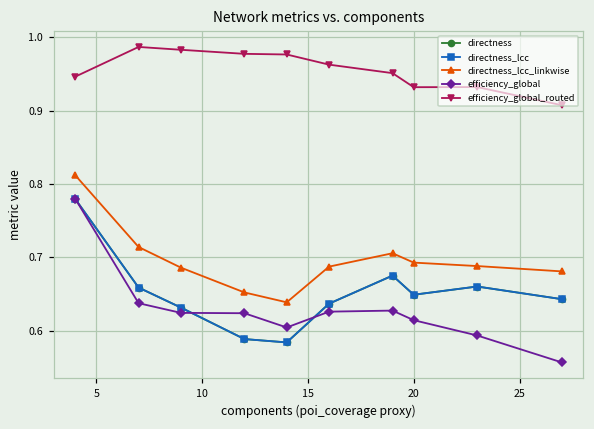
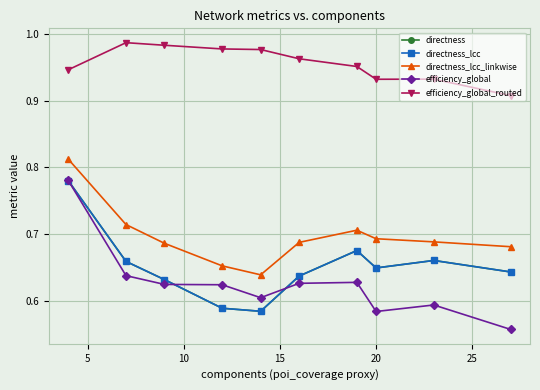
efficiency_global, 20: 0.61 -> 0.58
